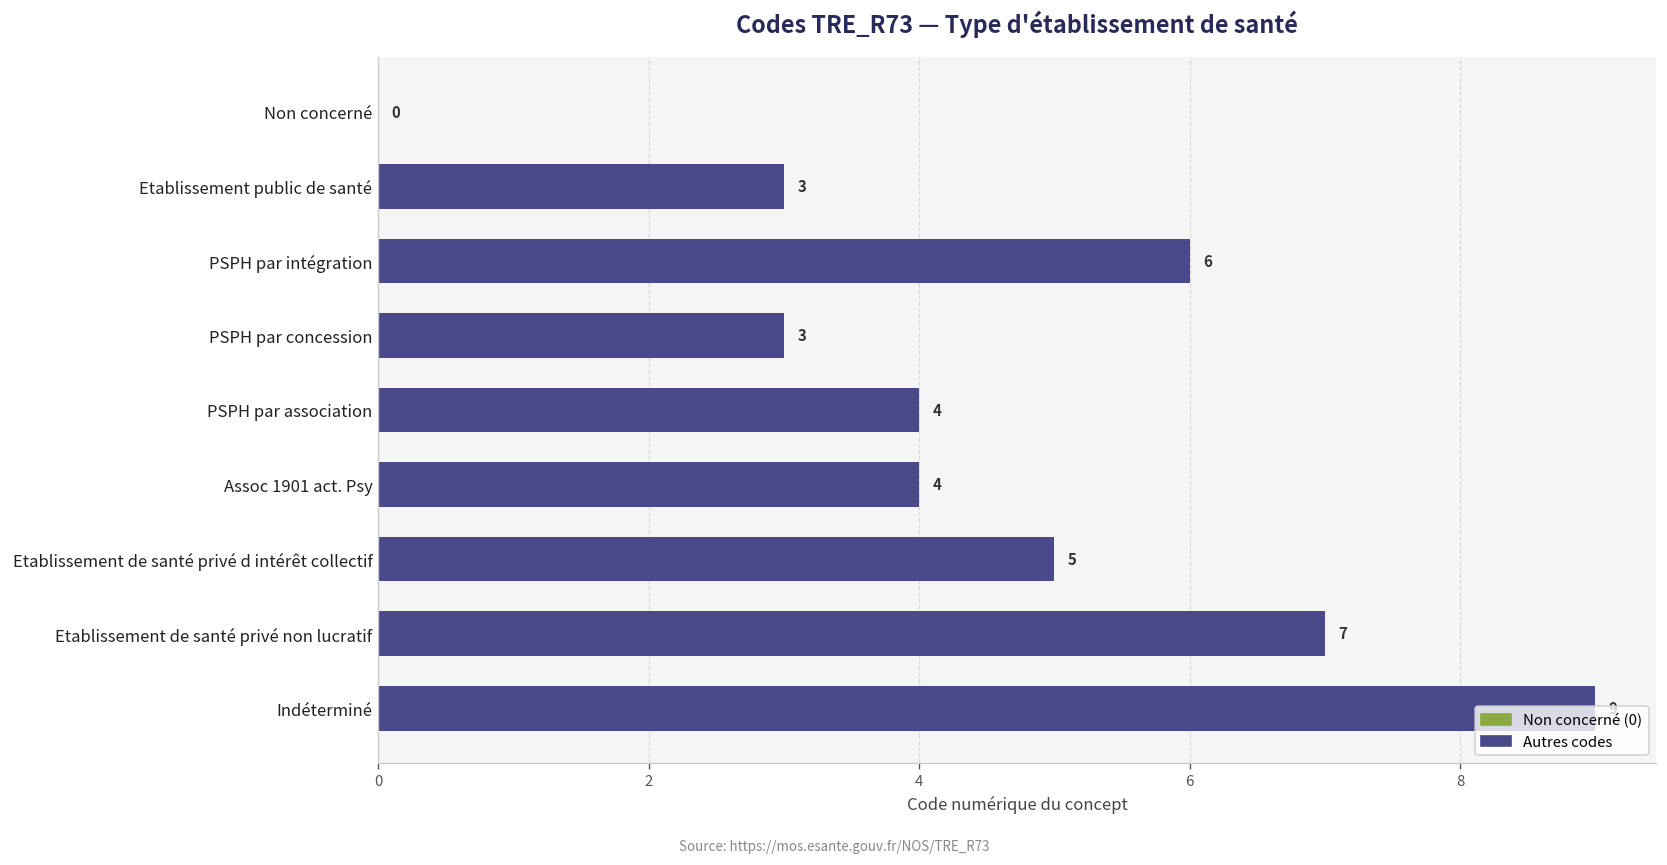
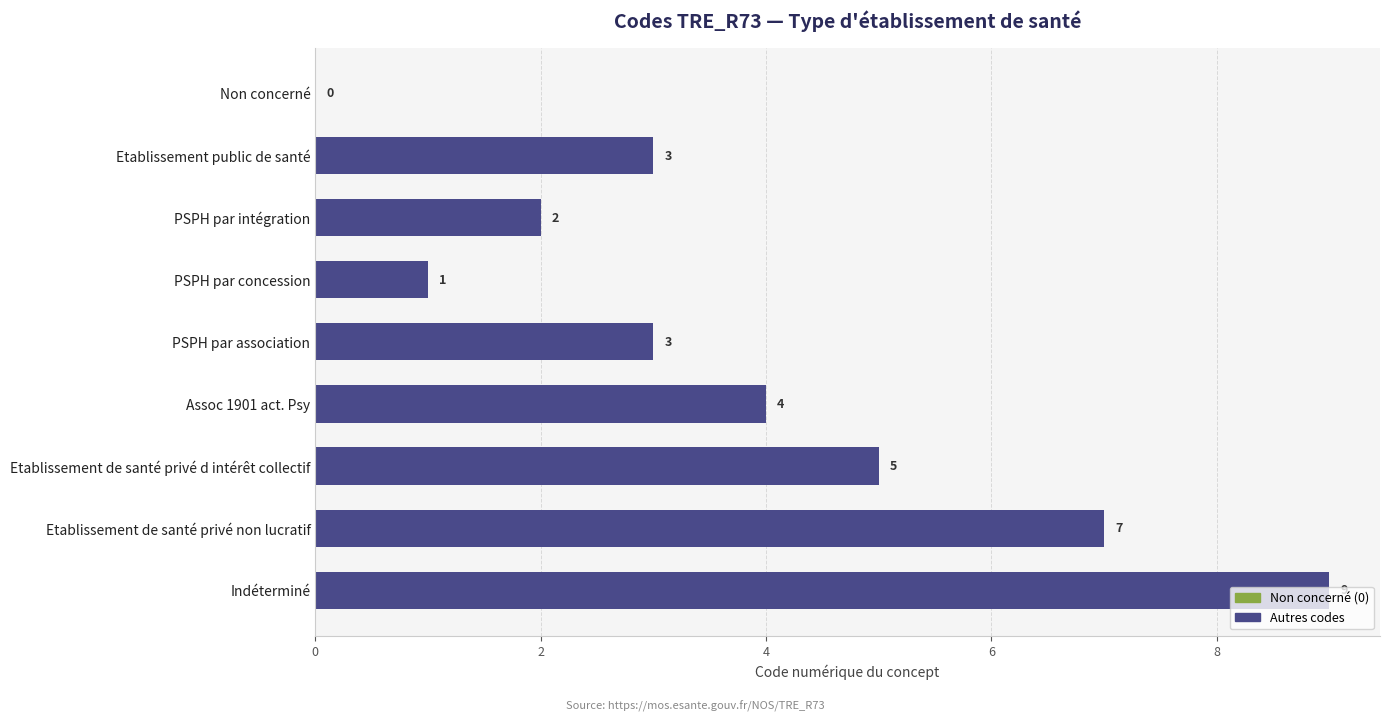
PSPH par intégration: 6 -> 2
PSPH par concession: 3 -> 1
PSPH par association: 4 -> 3
